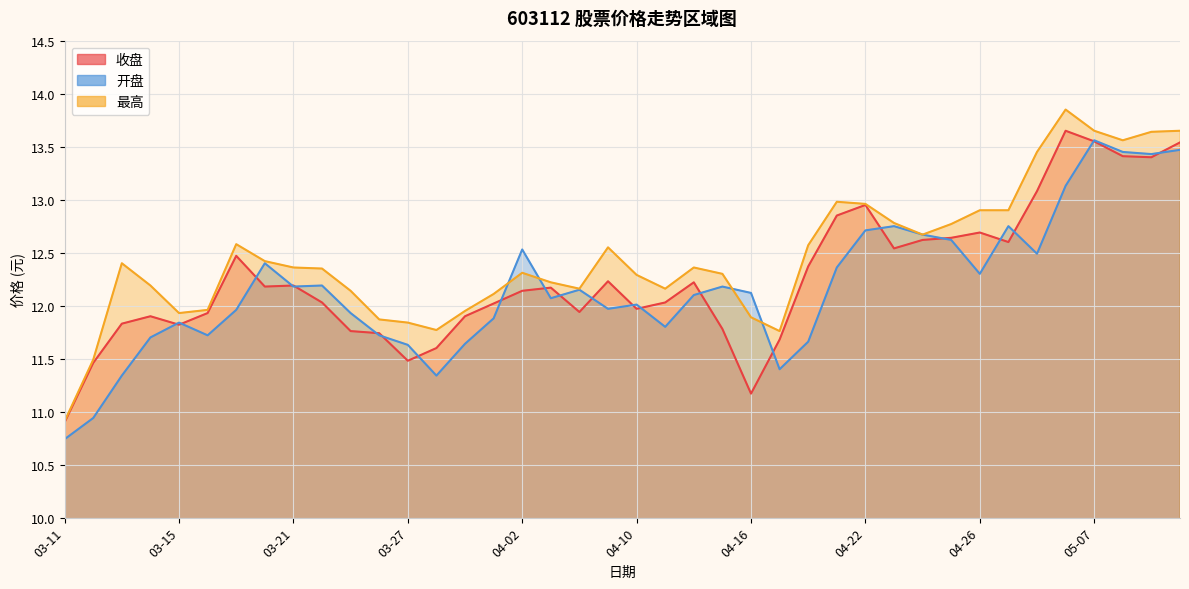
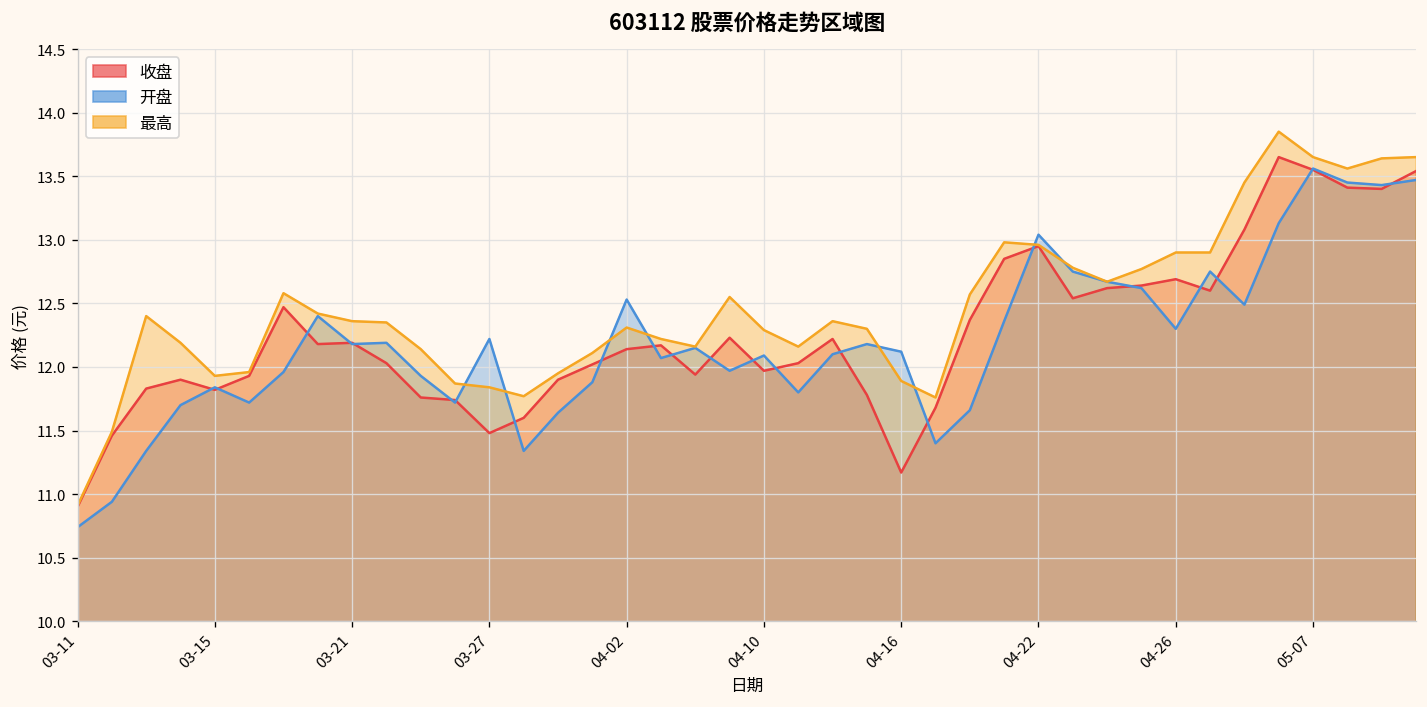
开盘, 03-27: 11.63 -> 12.22
开盘, 04-10: 12.01 -> 12.09
开盘, 04-22: 12.71 -> 13.04
